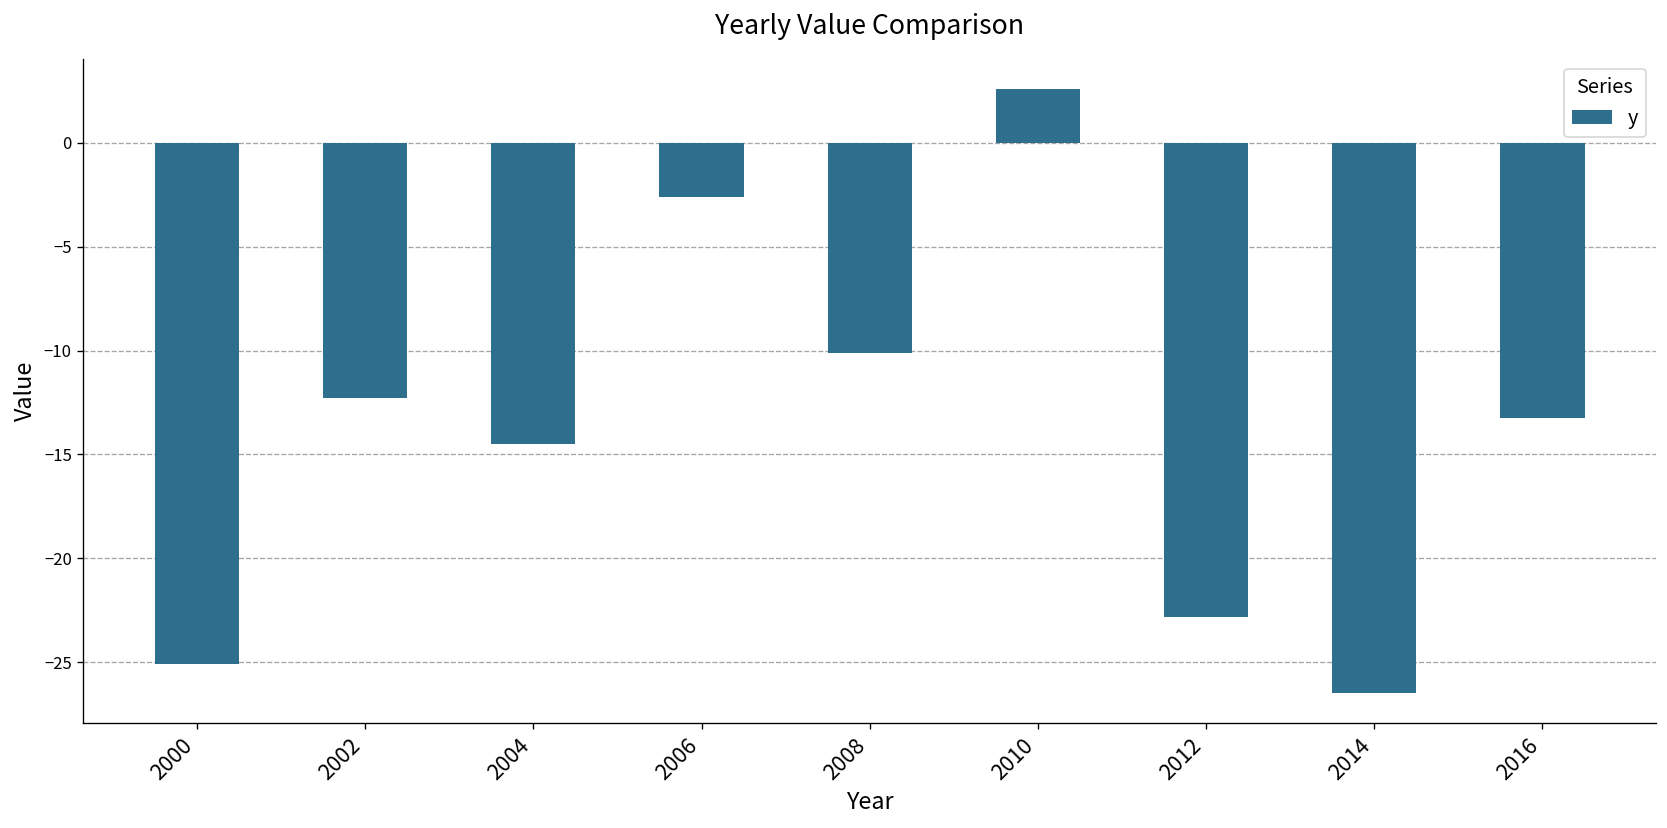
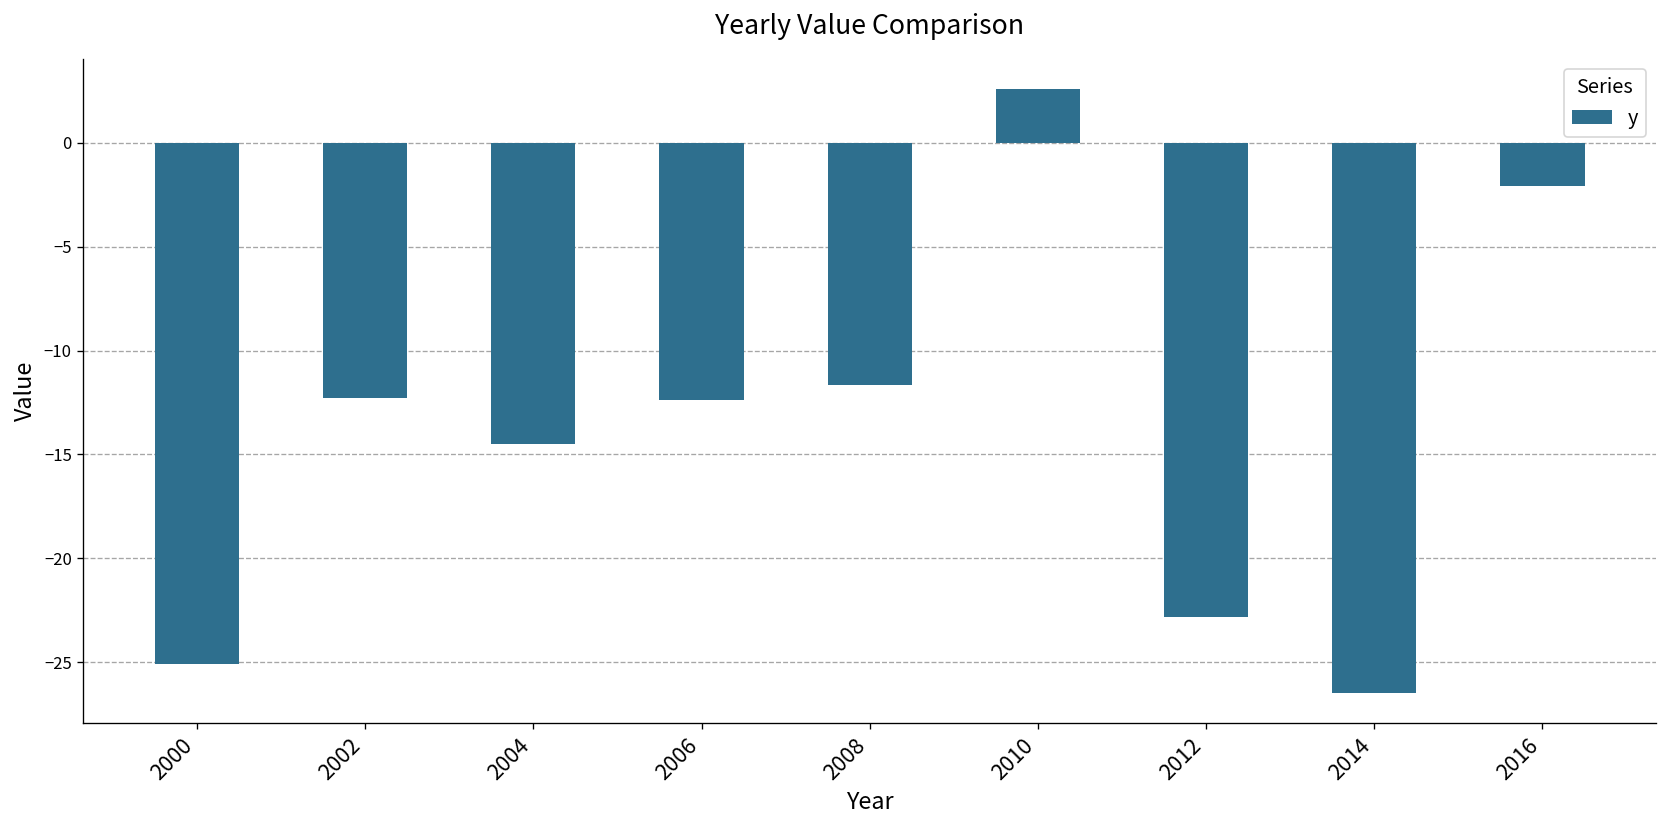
2006: -2.6 -> -12.4
2008: -10.1 -> -11.7
2016: -13.3 -> -2.1
